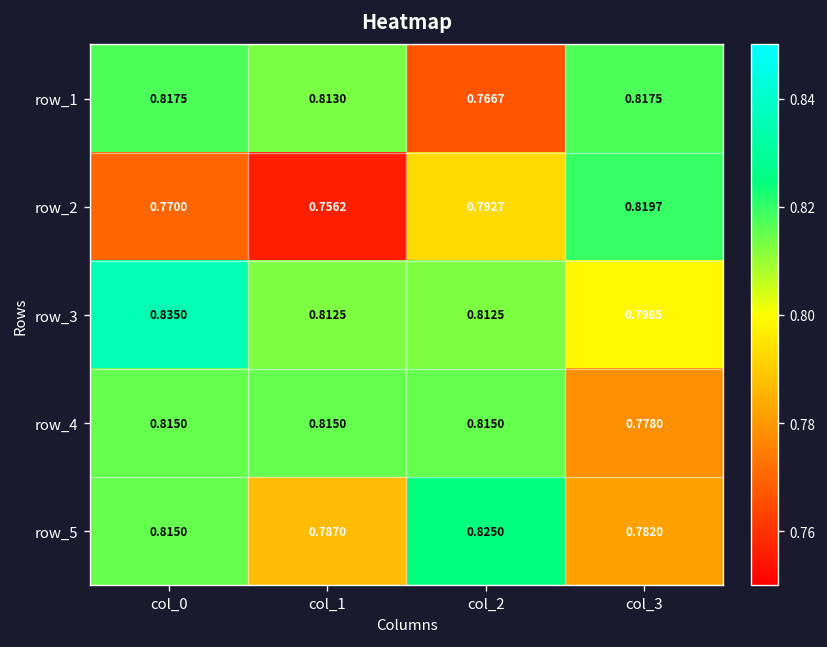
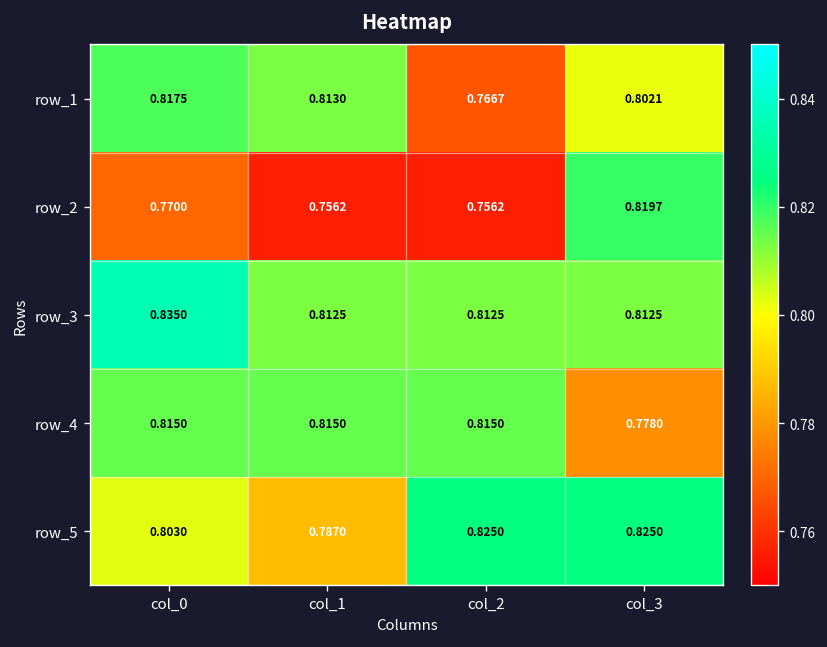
row_1, col_3: 0.8175 -> 0.8021
row_2, col_2: 0.7927 -> 0.7562
row_3, col_3: 0.7985 -> 0.8125
row_5, col_0: 0.8150 -> 0.8030
row_5, col_3: 0.7820 -> 0.8250
